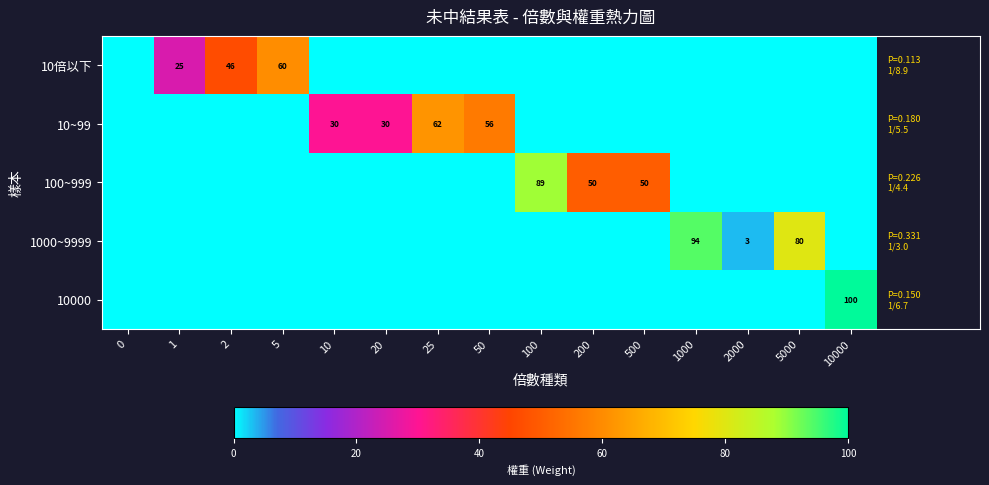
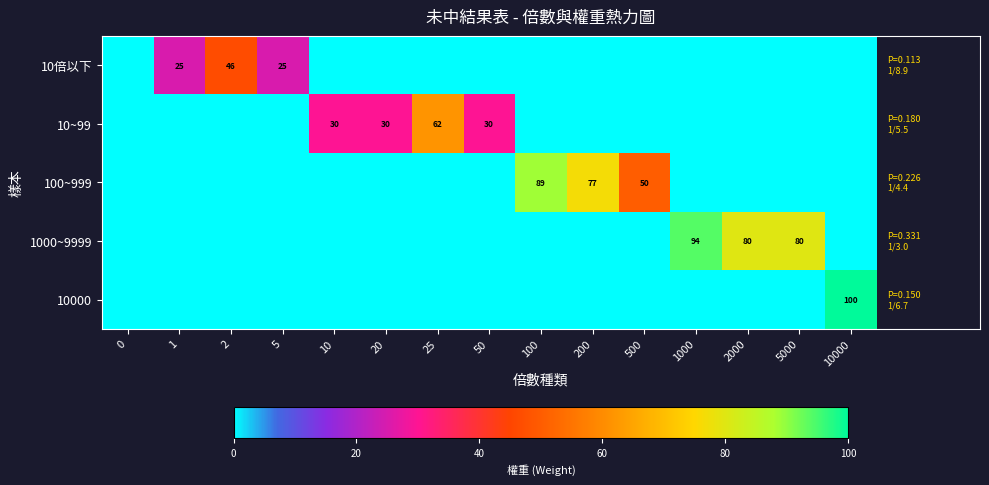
10倍以下, 5: 60 -> 25
10~99, 50: 56 -> 30
100~999, 200: 50 -> 77
1000~9999, 2000: 3 -> 80
